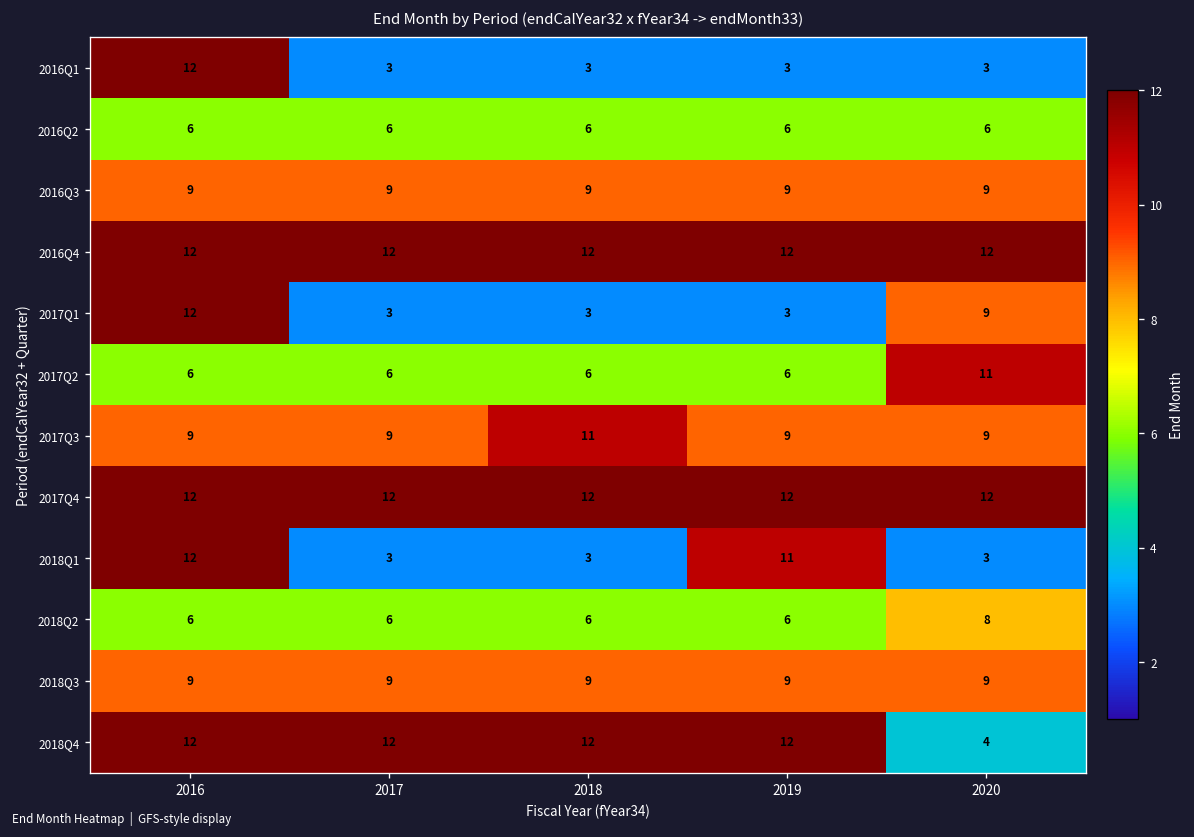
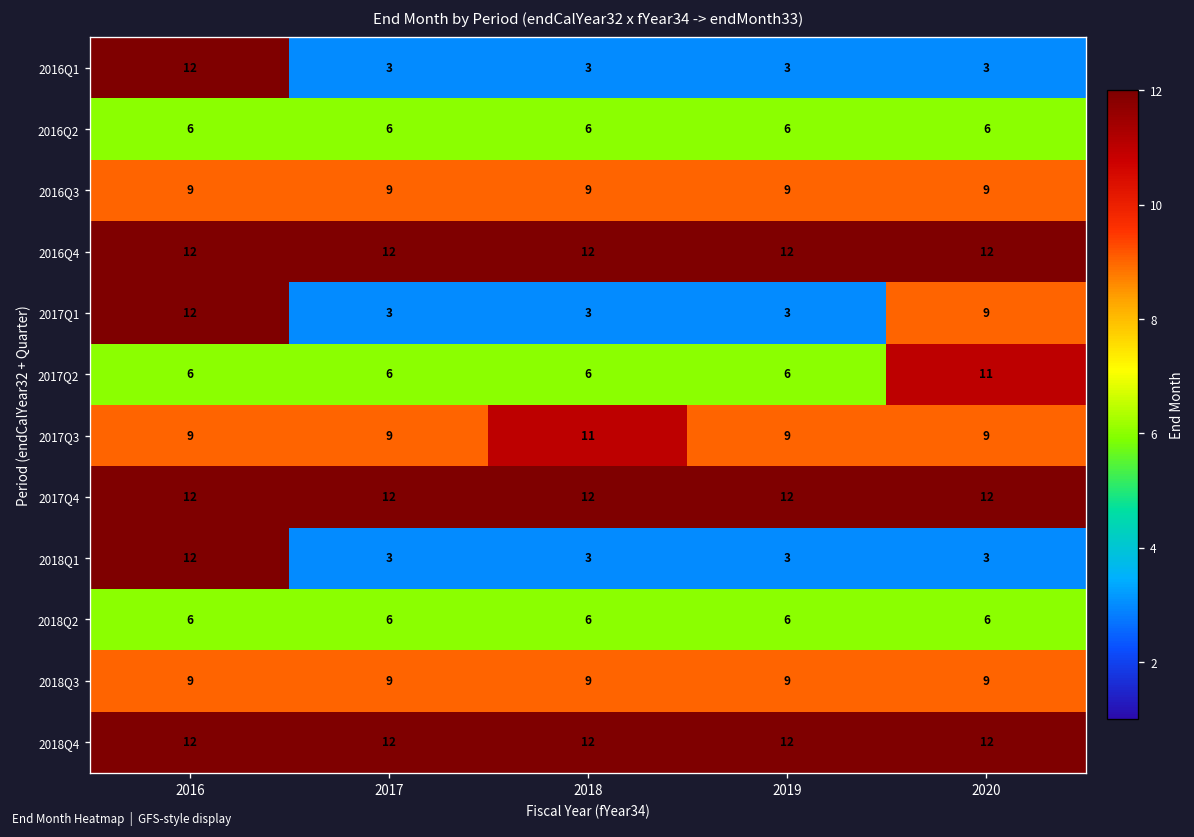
2018Q1, 2019: 11 -> 3
2018Q2, 2020: 8 -> 6
2018Q4, 2020: 4 -> 12
